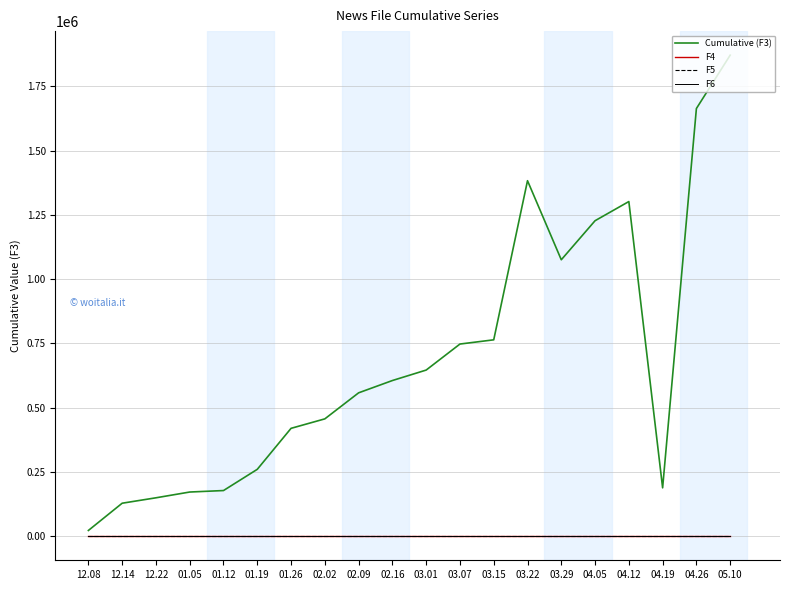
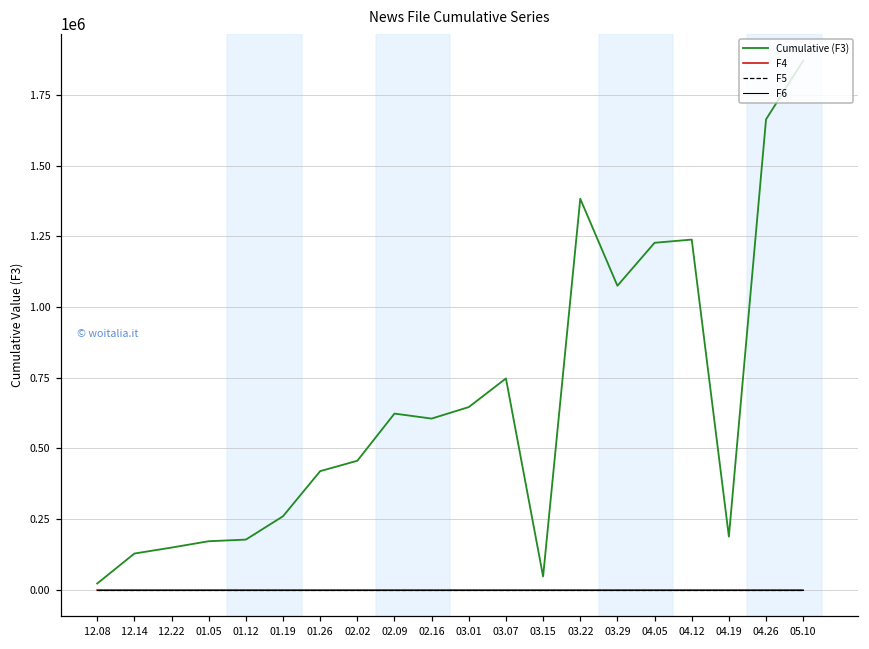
Cumulative (F3), 02.09: 560000 -> 620000
Cumulative (F3), 03.15: 760000 -> 50000
Cumulative (F3), 04.12: 1300000 -> 1240000
